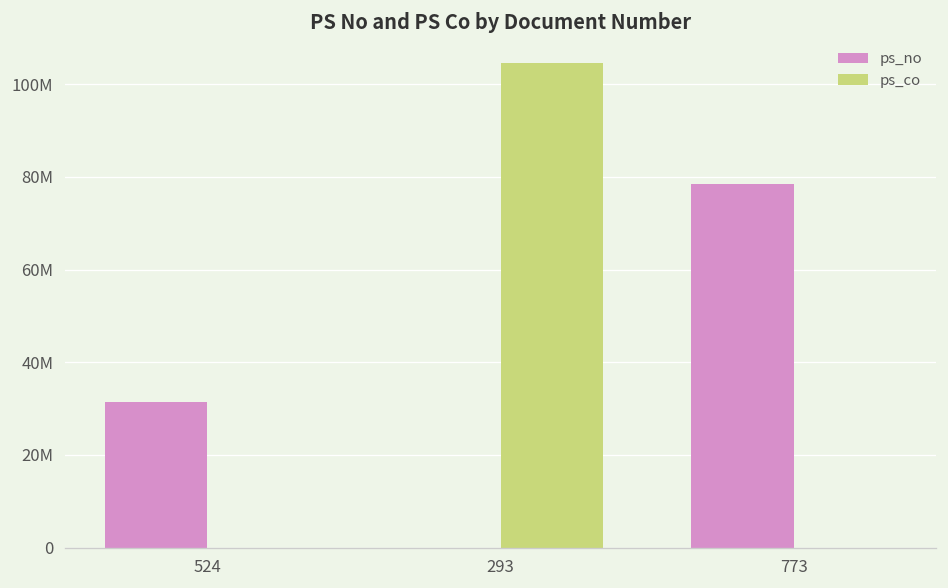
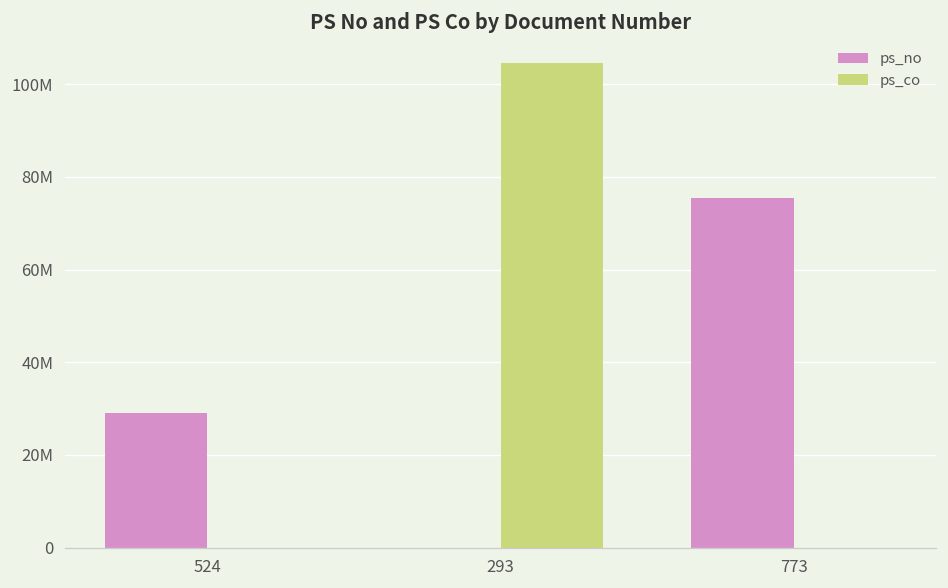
ps_no, 524: 31000000 -> 29000000
ps_no, 773: 78000000 -> 75000000
